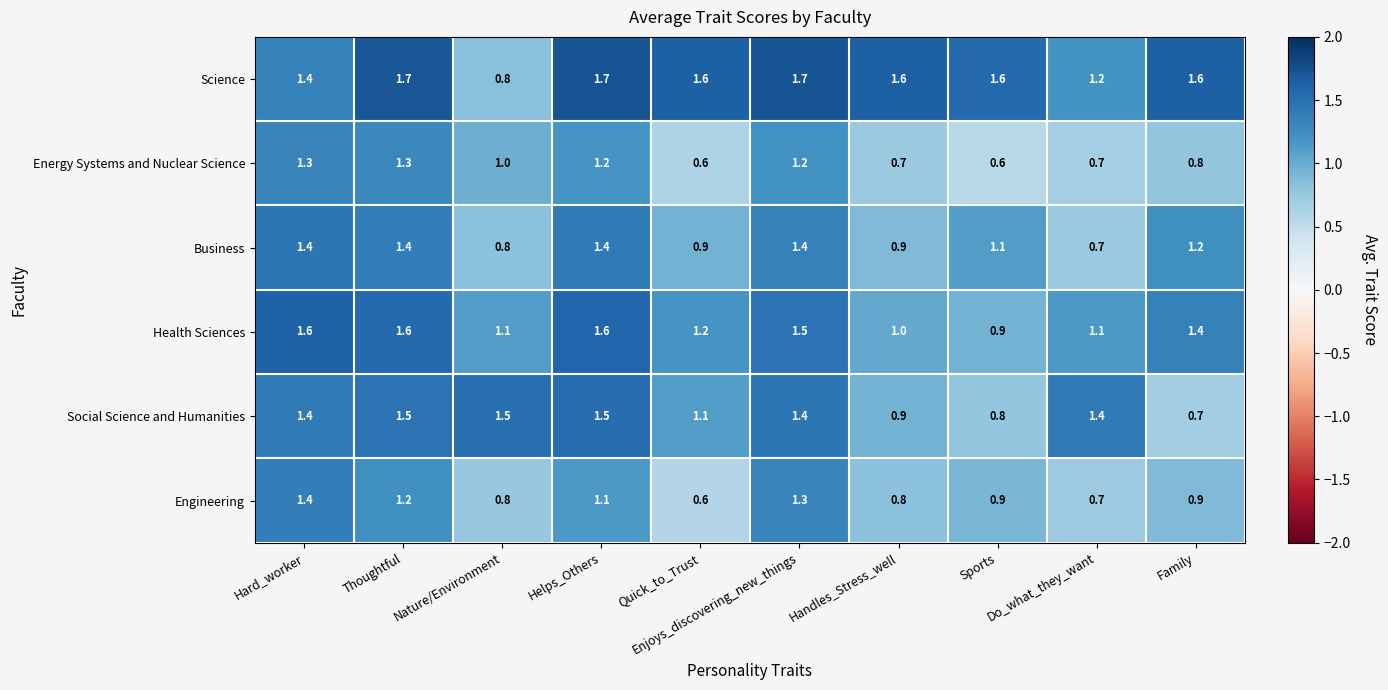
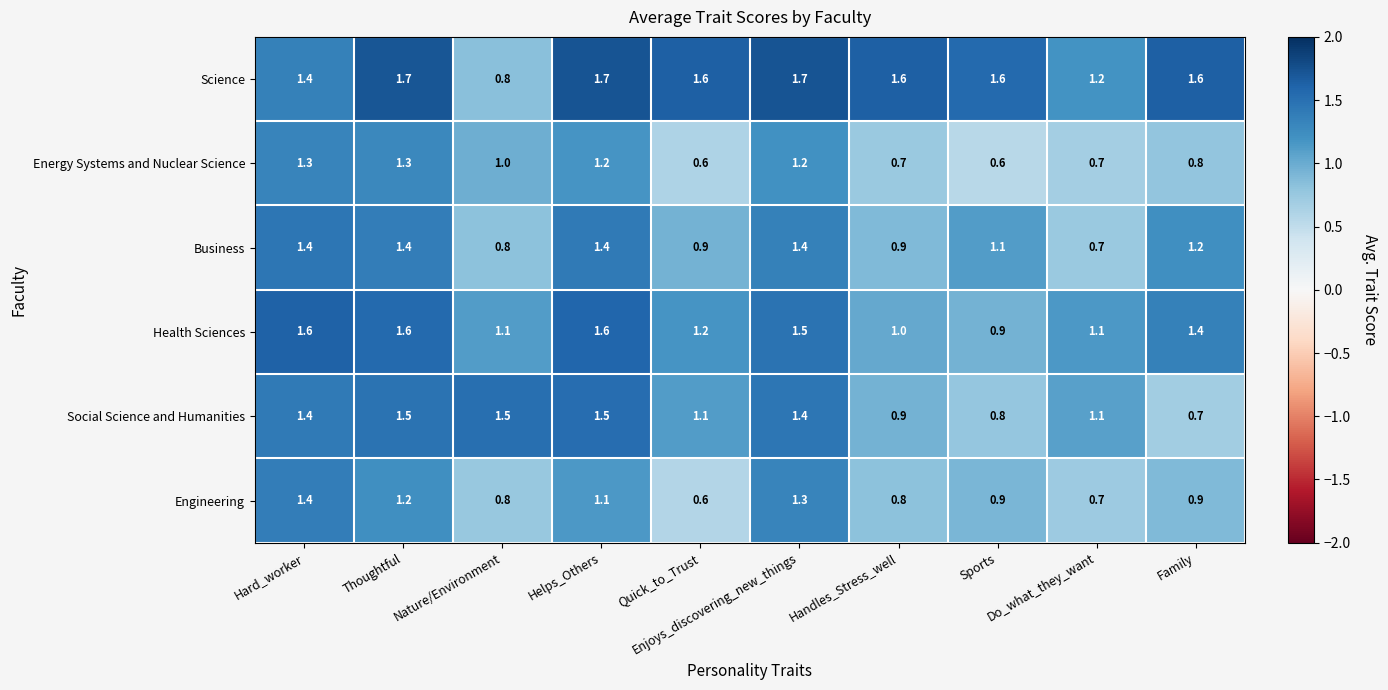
Social Science and Humanities, Do_what_they_want: 1.4 -> 1.1
